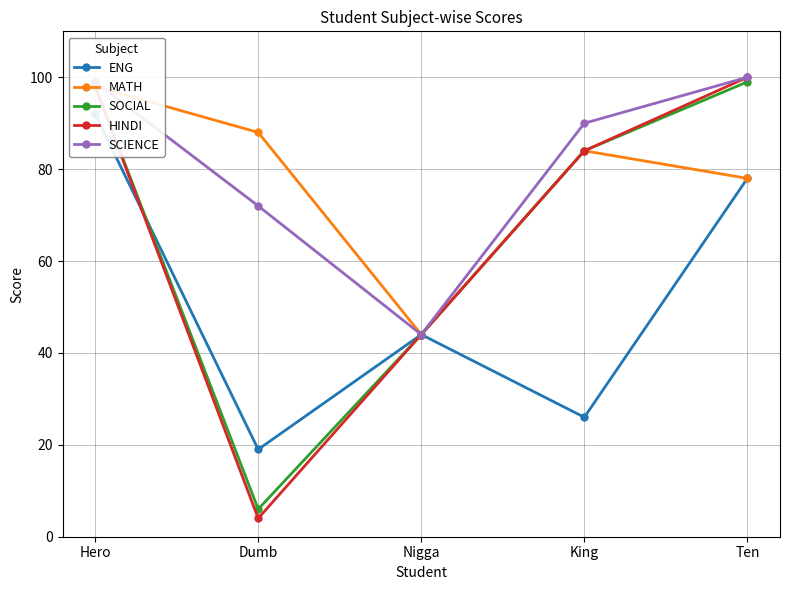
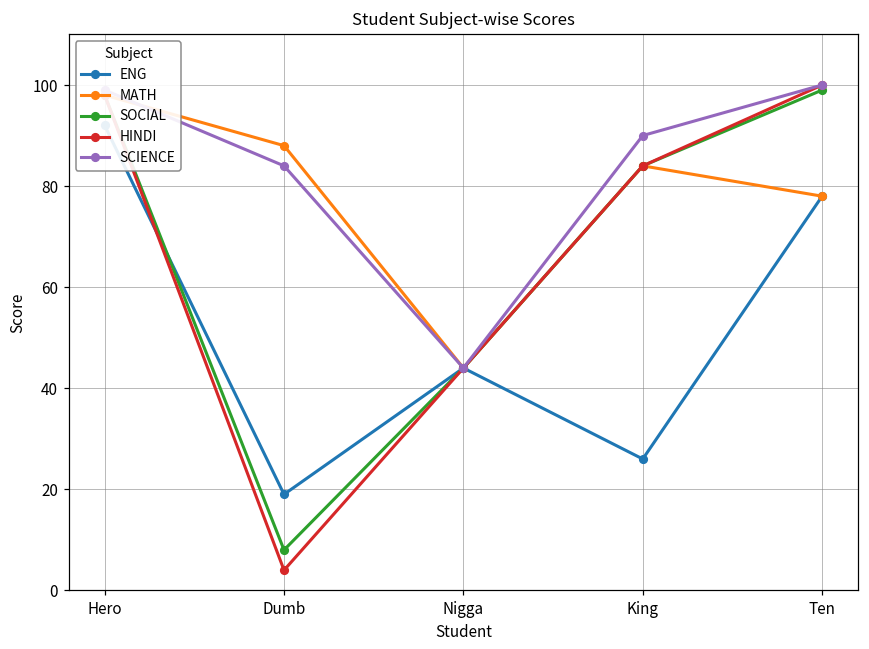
SOCIAL, Dumb: 6 -> 8
SCIENCE, Dumb: 72 -> 84
